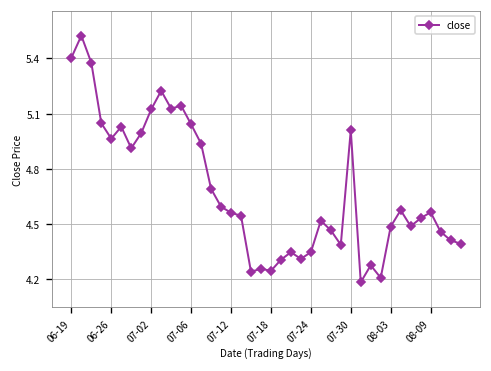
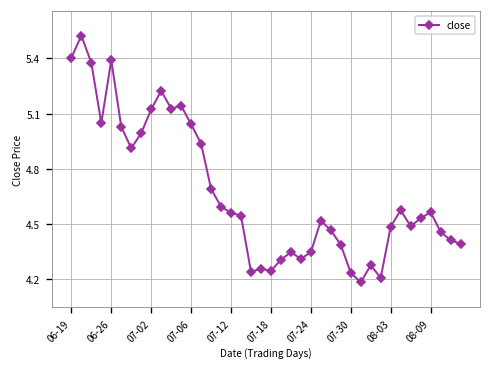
06-26: 4.96 -> 5.39
07-30: 5.01 -> 4.24
